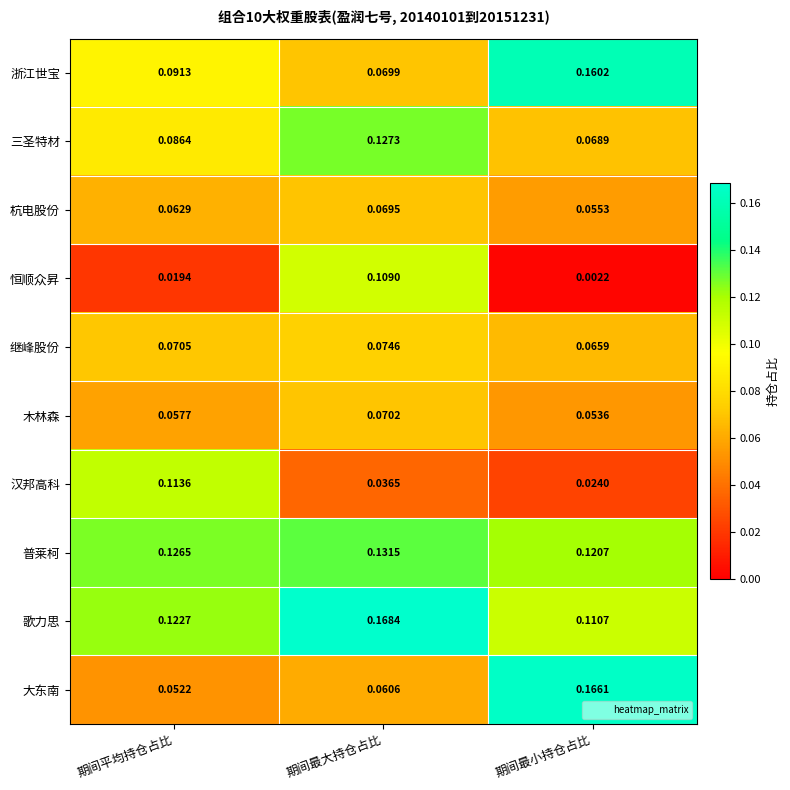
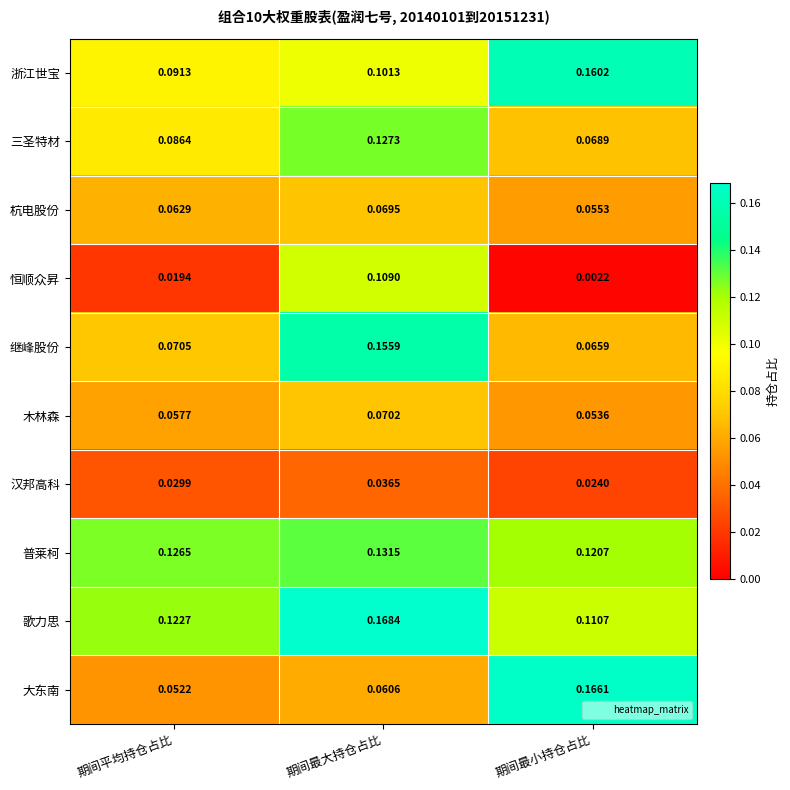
浙江世宝, 期间最大持仓占比: 0.0699 -> 0.1013
继峰股份, 期间最大持仓占比: 0.0746 -> 0.1559
汉邦高科, 期间平均持仓占比: 0.1136 -> 0.0299
